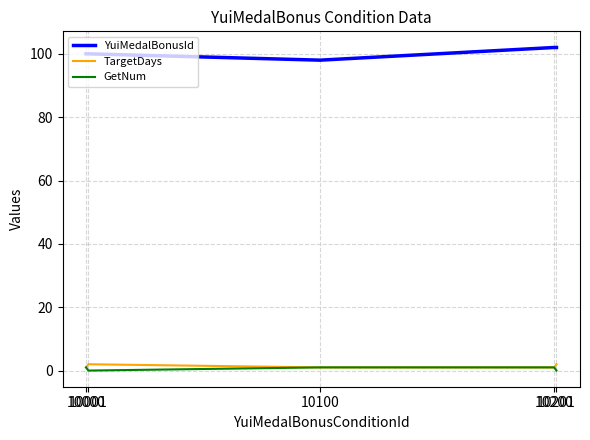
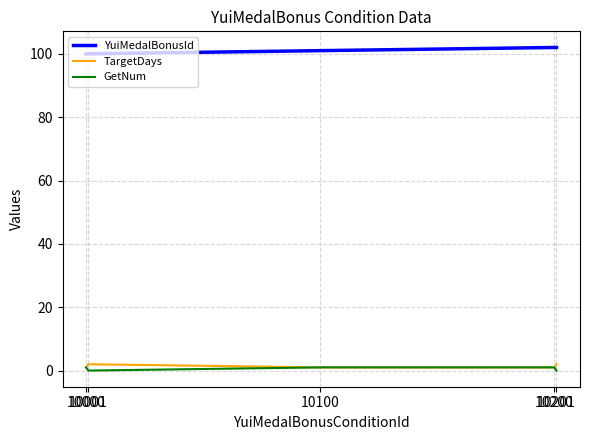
YuiMedalBonusId, 10100: 98 -> 101
